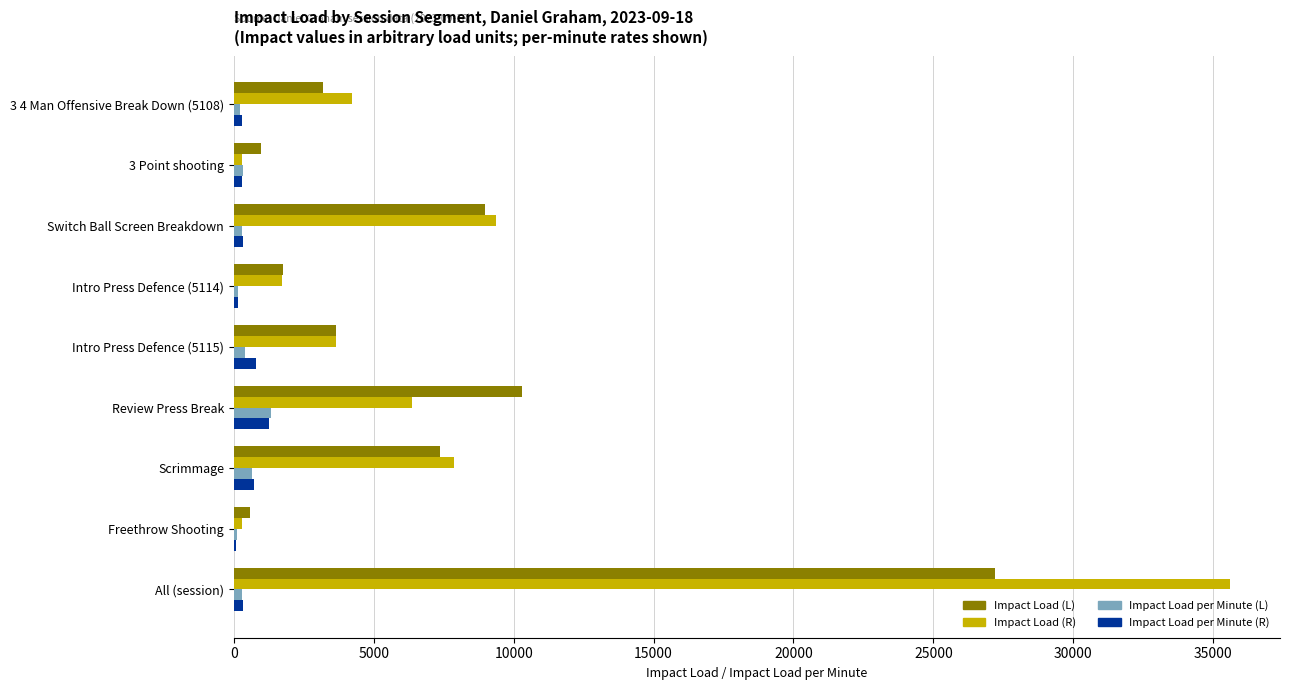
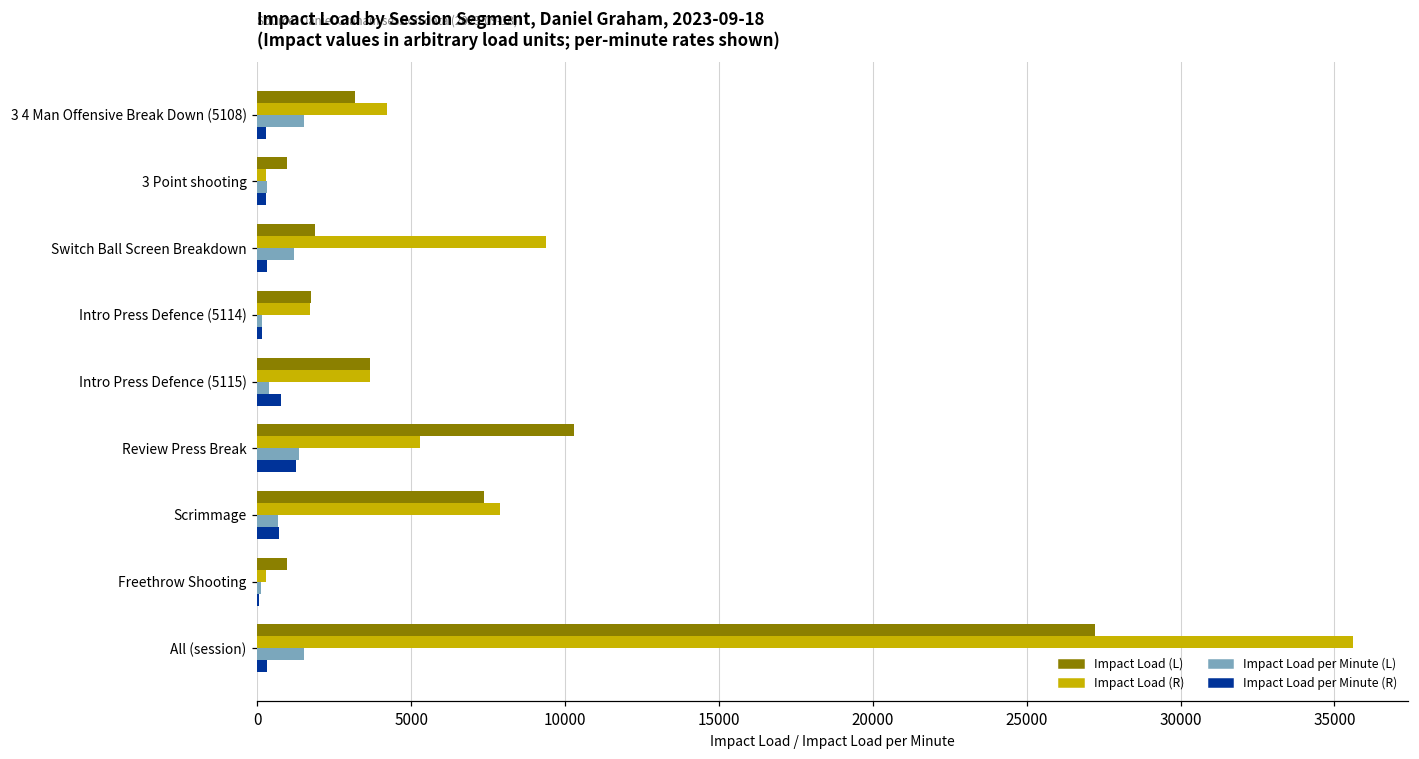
Impact Load per Minute (L), 3 4 Man Offensive Break Down (5108): 200 -> 1500
Impact Load (L), Switch Ball Screen Breakdown: 9000 -> 1900
Impact Load per Minute (L), Switch Ball Screen Breakdown: 300 -> 1200
Impact Load (R), Review Press Break: 6400 -> 5300
Impact Load (L), Freethrow Shooting: 600 -> 1000
Impact Load per Minute (L), All (session): 300 -> 1500
